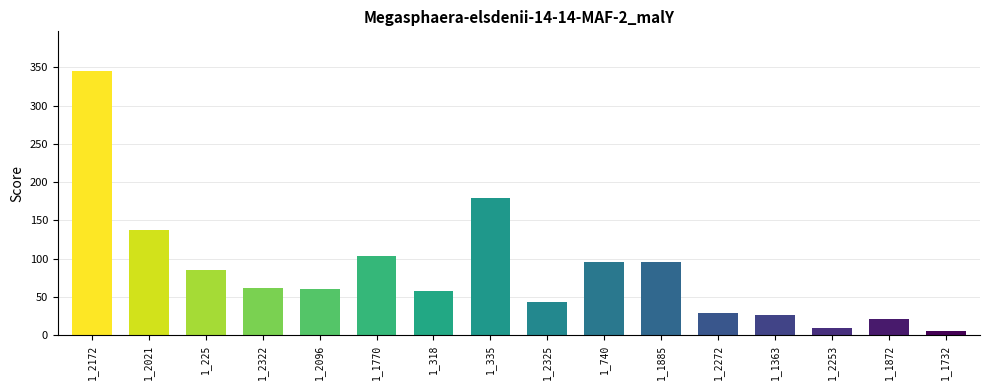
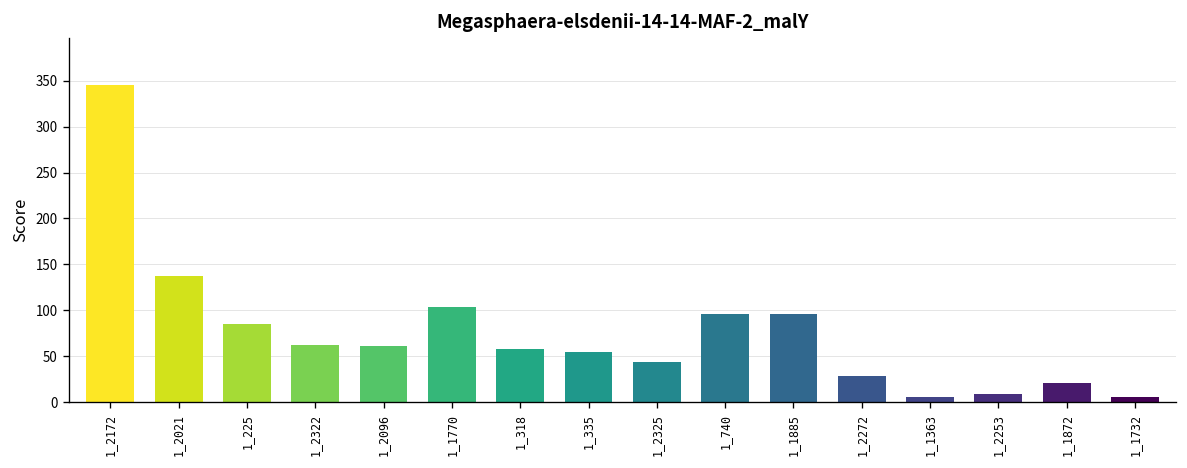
1_335: 180 -> 50
1_1363: 30 -> 10
